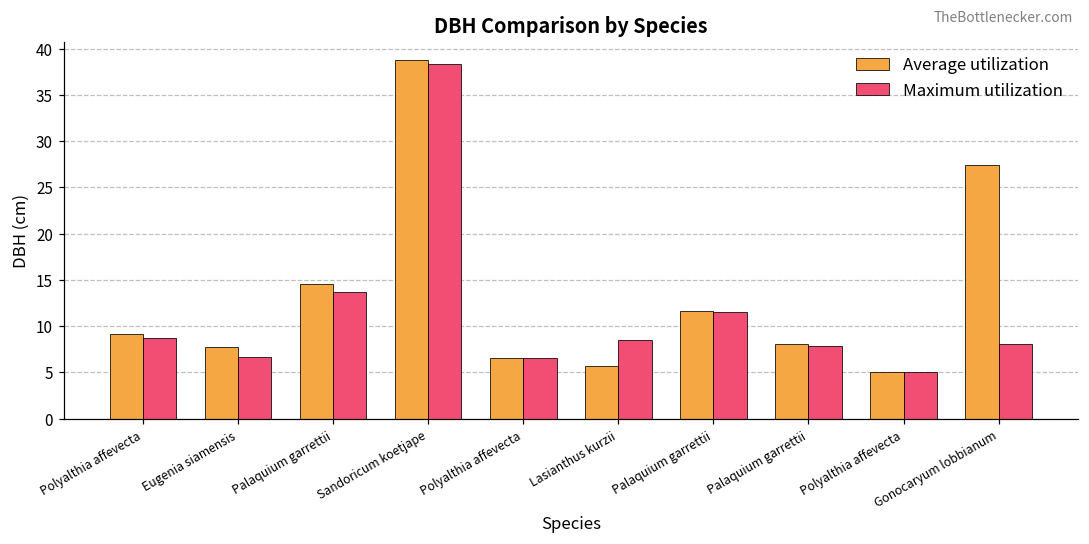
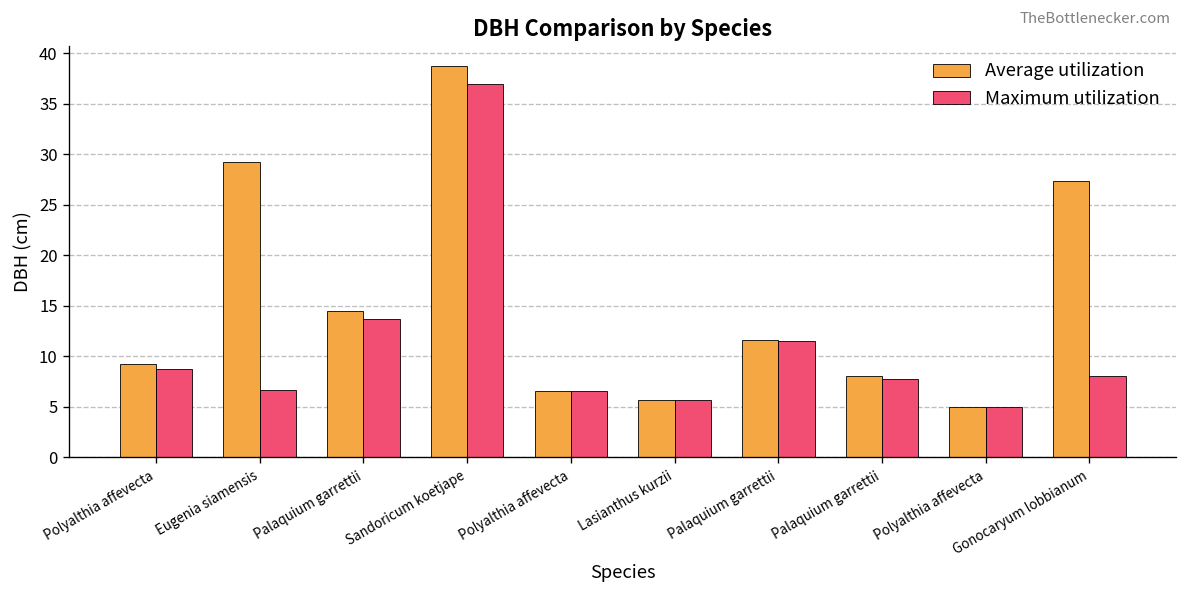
Average utilization, Eugenia siamensis: 8 -> 29
Maximum utilization, Sandoricum koetjape: 38 -> 37
Maximum utilization, Lasianthus kurzii: 9 -> 6
